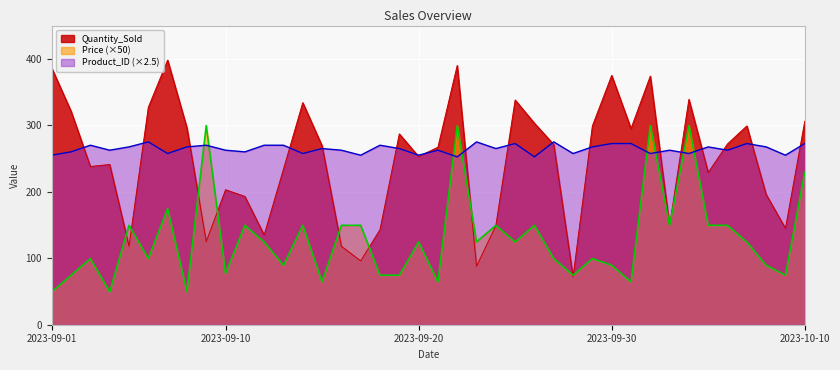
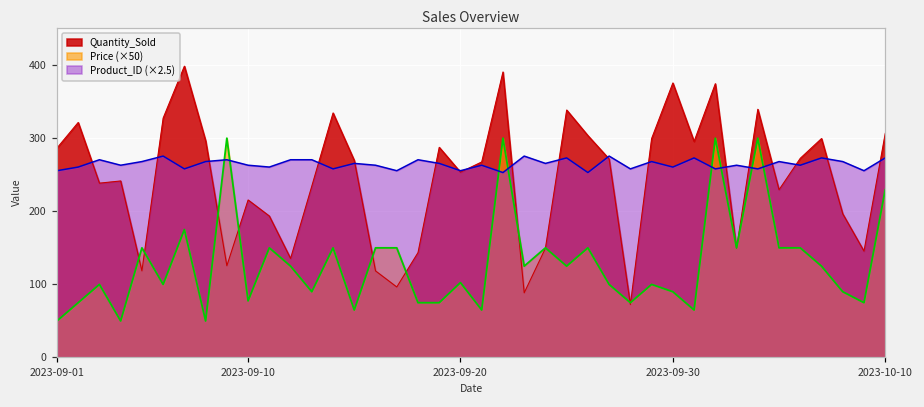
Quantity_Sold, 2023-09-01: 390 -> 290
Quantity_Sold, 2023-09-10: 200 -> 220
Price (×50), 2023-09-20: 120 -> 100
Product_ID (×2.5), 2023-09-30: 270 -> 260
